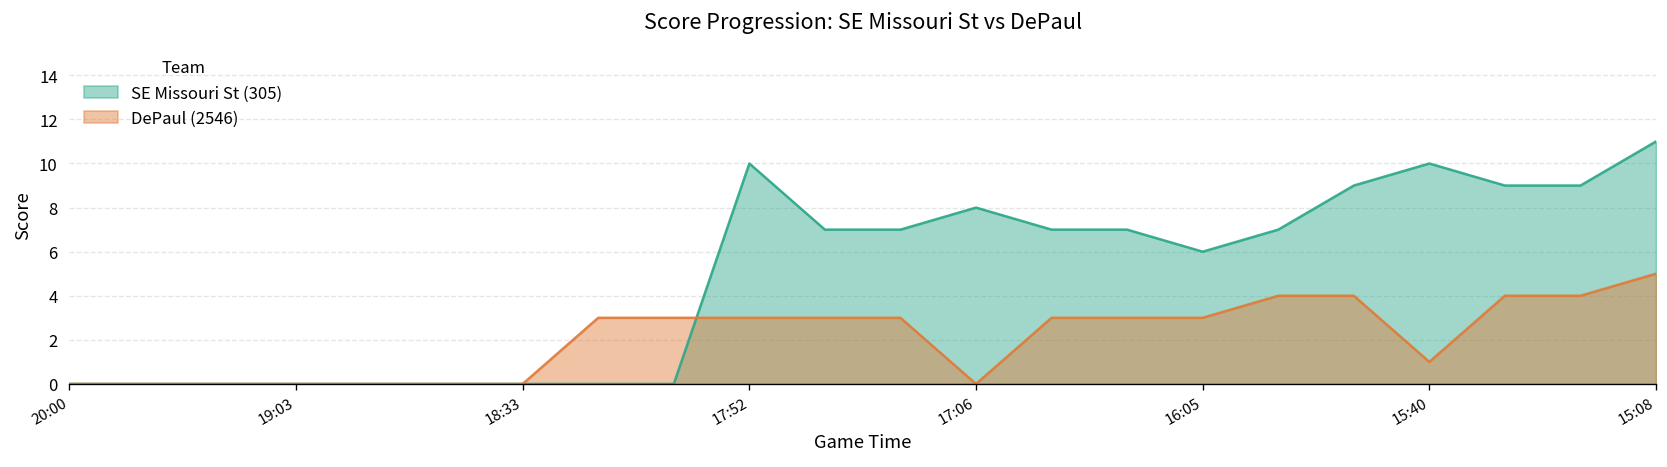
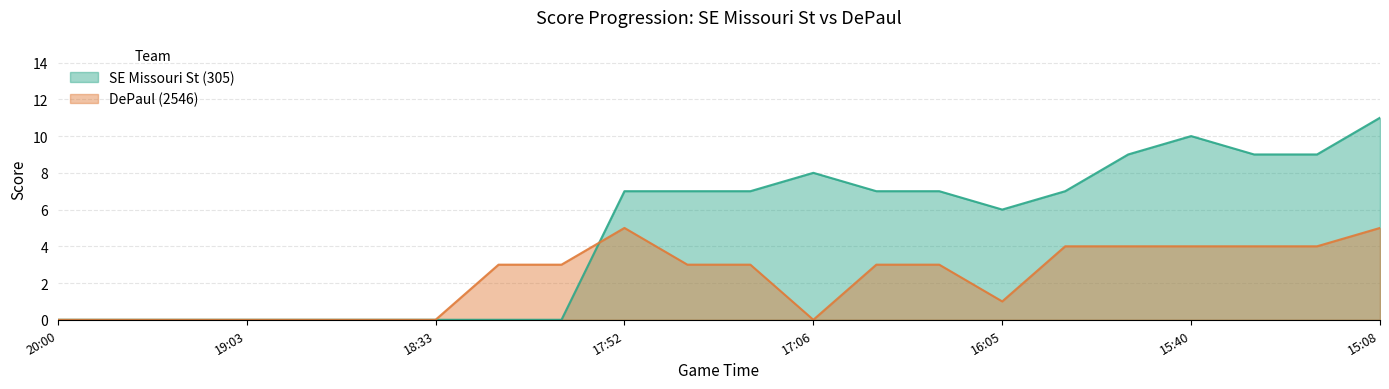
SE Missouri St (305), 17:52: 10 -> 7
DePaul (2546), 17:52: 3 -> 5
DePaul (2546), 16:05: 3 -> 1
DePaul (2546), 15:40: 1 -> 4
